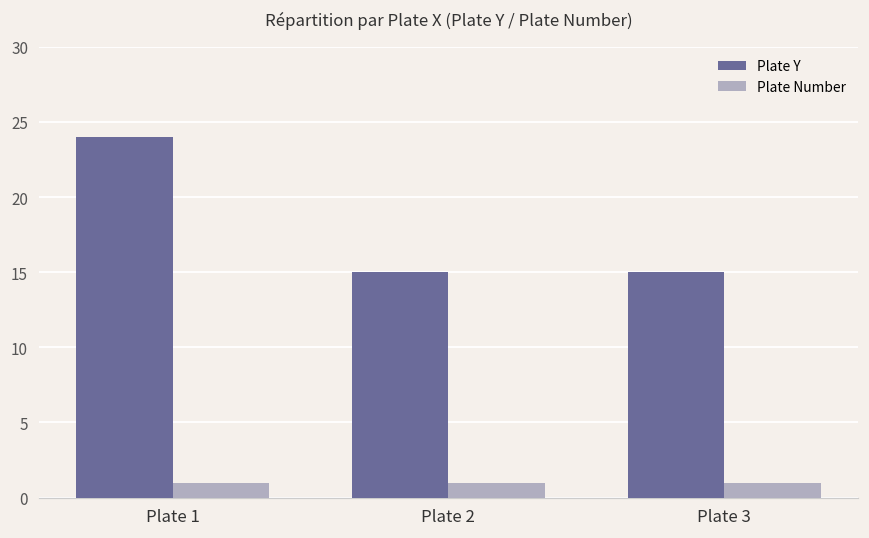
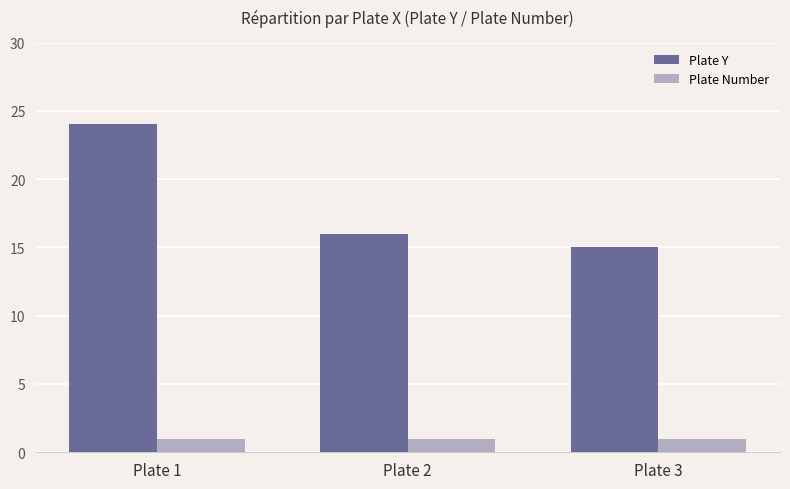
Plate Y, Plate 2: 15 -> 16
